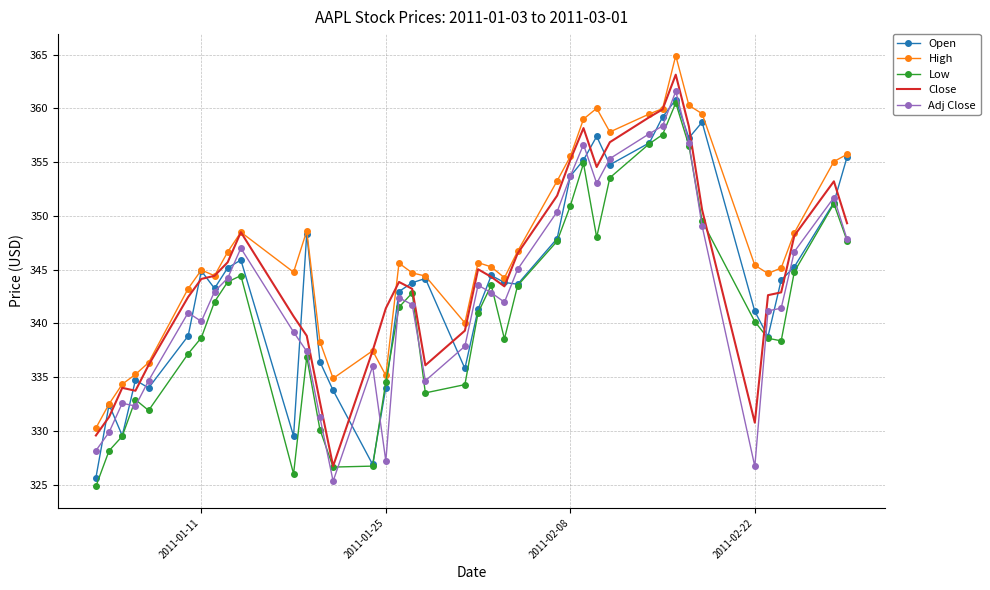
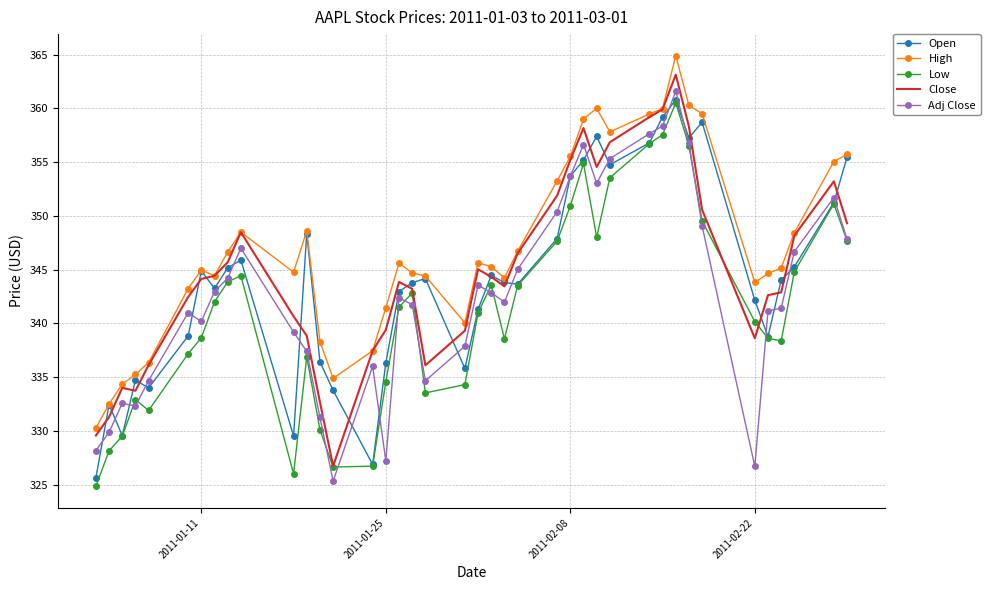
Open, 2011-01-25: 334.0 -> 336.3
High, 2011-01-25: 335.2 -> 341.4
Close, 2011-01-25: 341.4 -> 339.4
Open, 2011-02-22: 341.1 -> 342.2
High, 2011-02-22: 345.4 -> 343.8
Close, 2011-02-22: 330.8 -> 338.6
